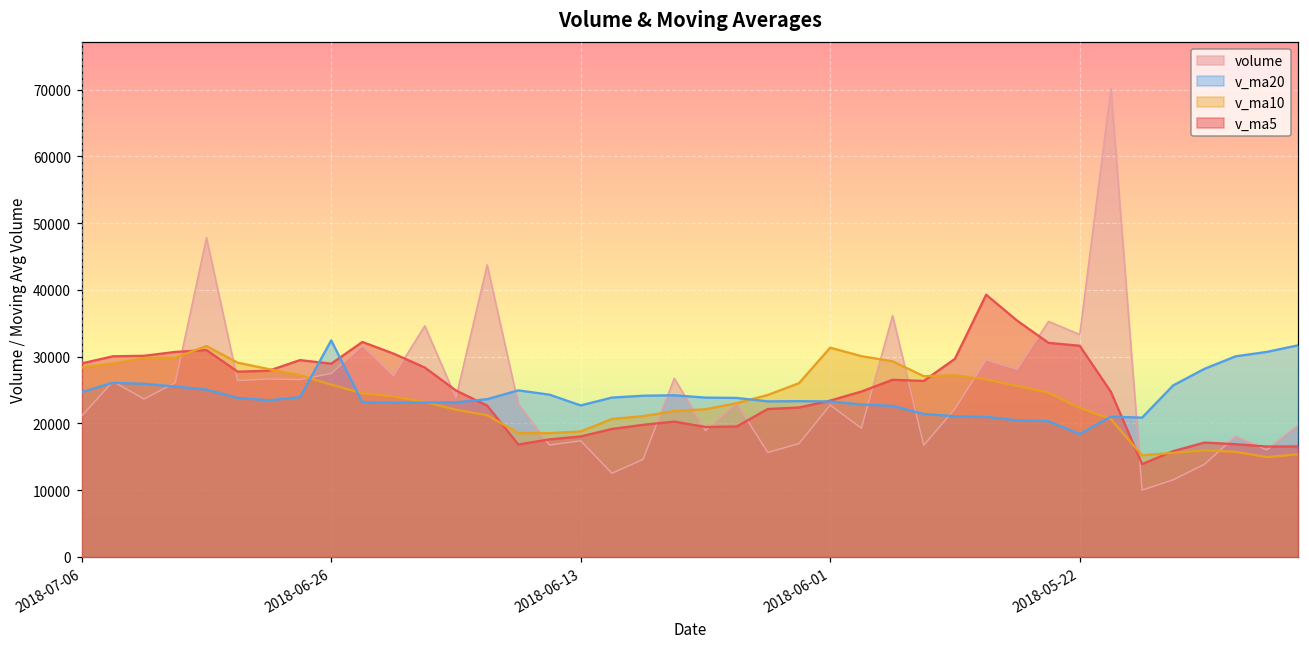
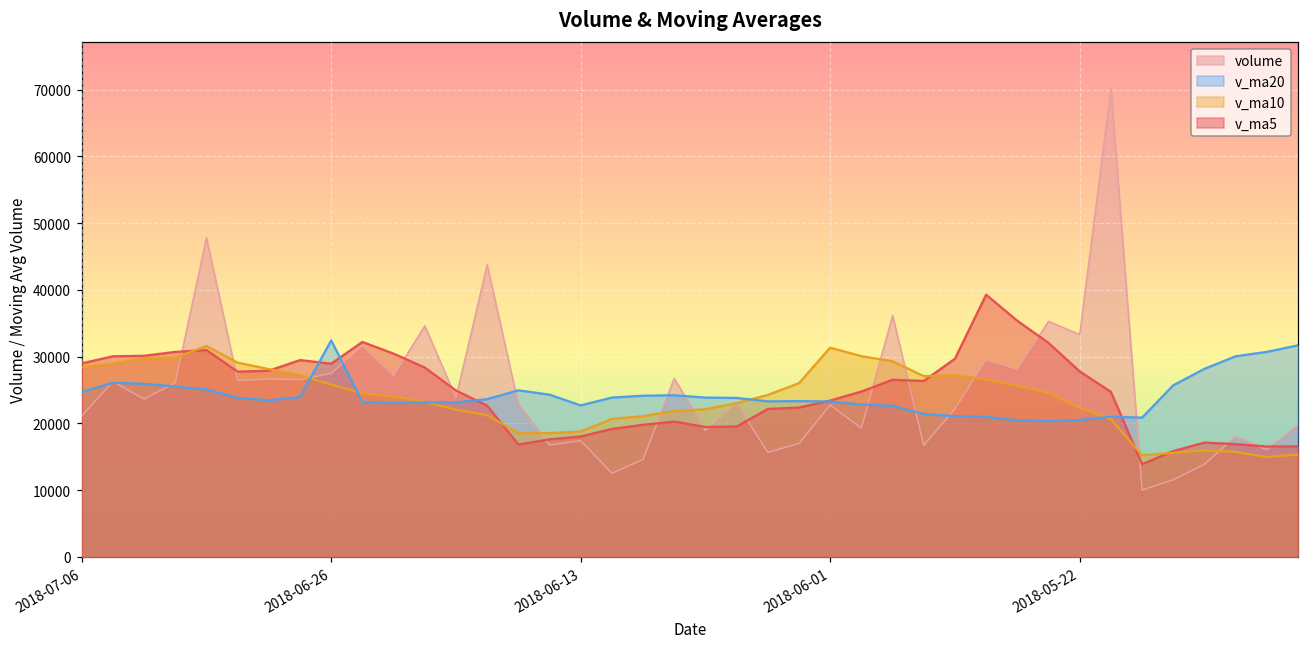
v_ma20, 2018-05-22: 18000 -> 21000
v_ma5, 2018-05-22: 32000 -> 28000
